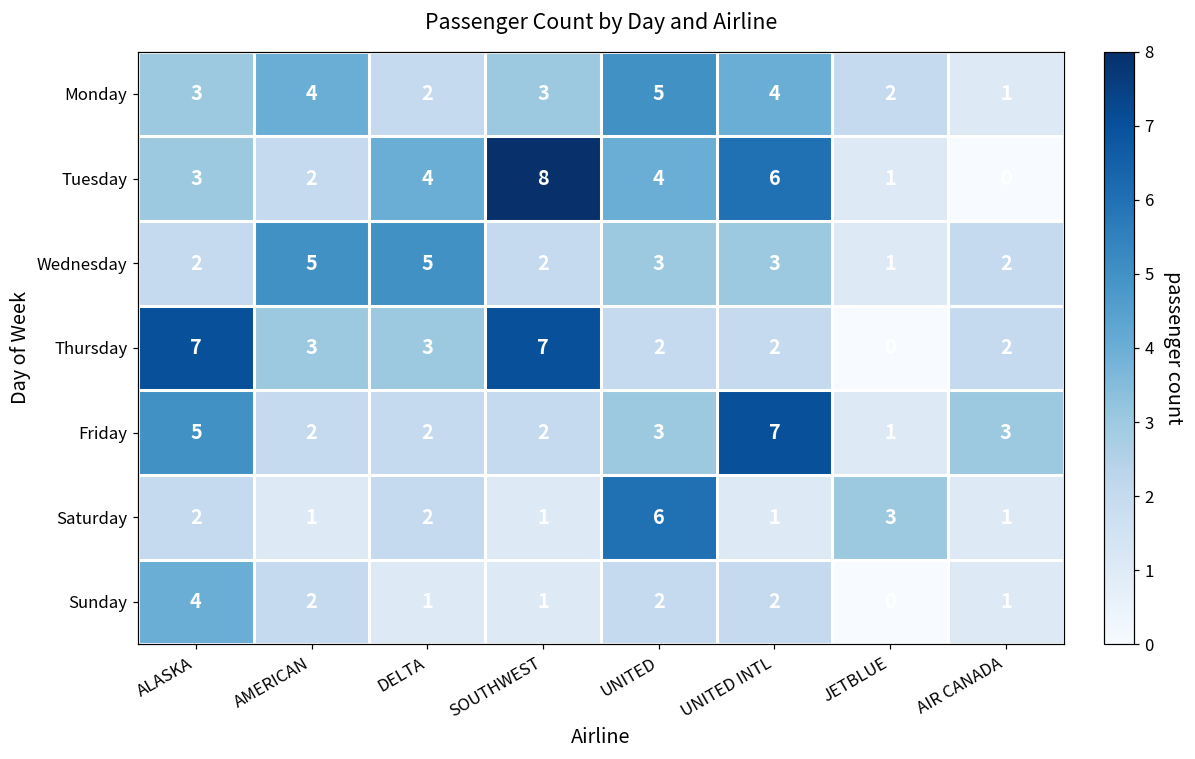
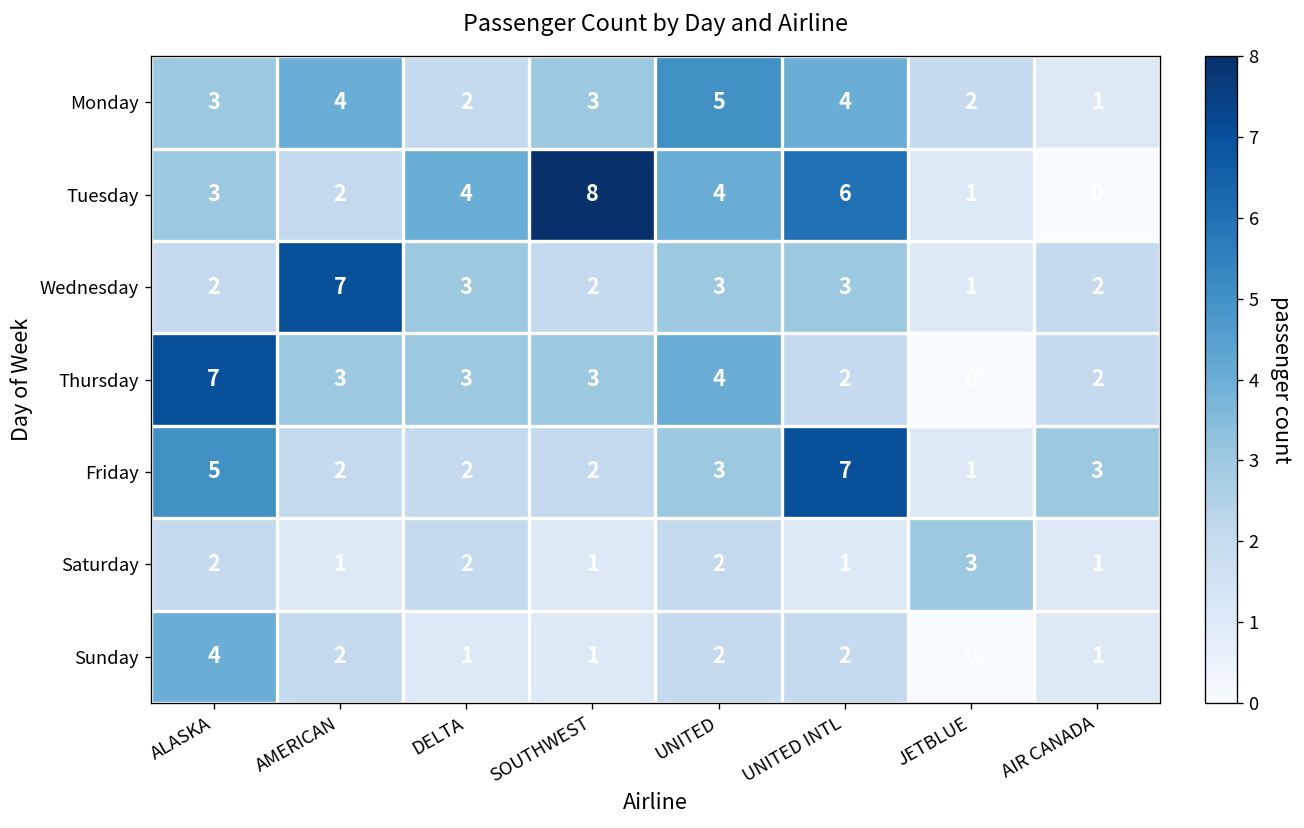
Wednesday, AMERICAN: 5 -> 7
Wednesday, DELTA: 5 -> 3
Thursday, SOUTHWEST: 7 -> 3
Thursday, UNITED: 2 -> 4
Saturday, UNITED: 6 -> 2
